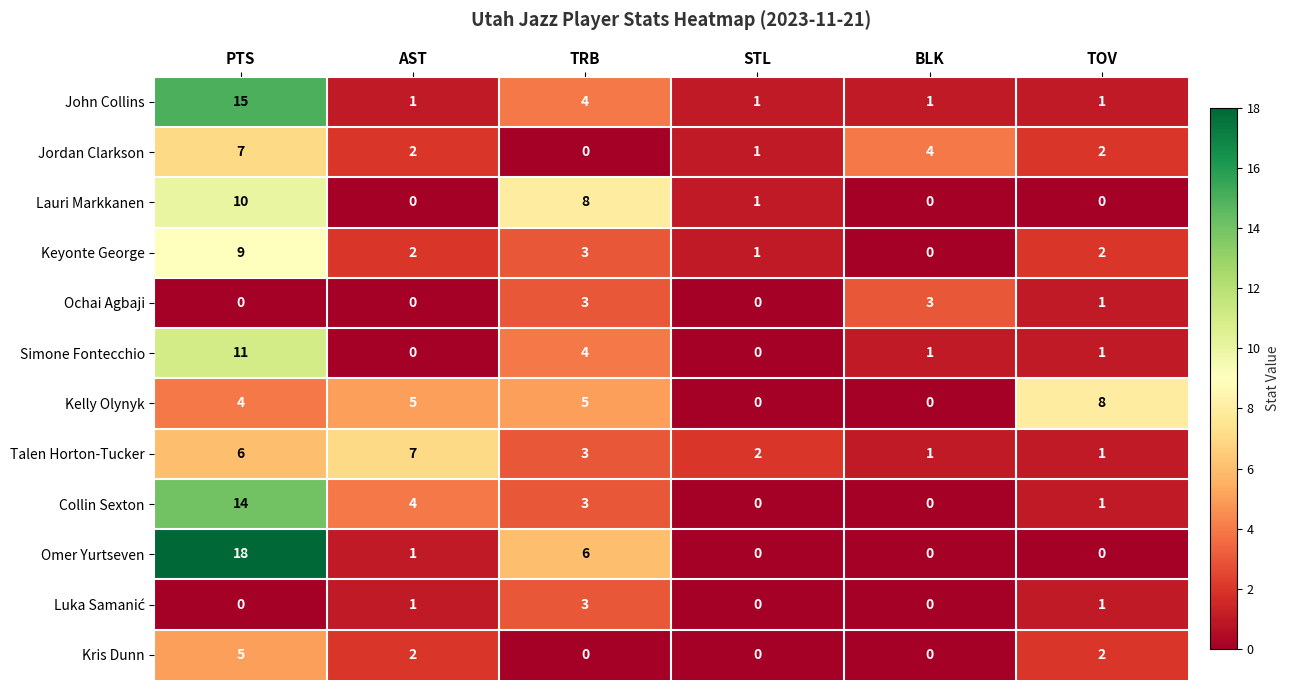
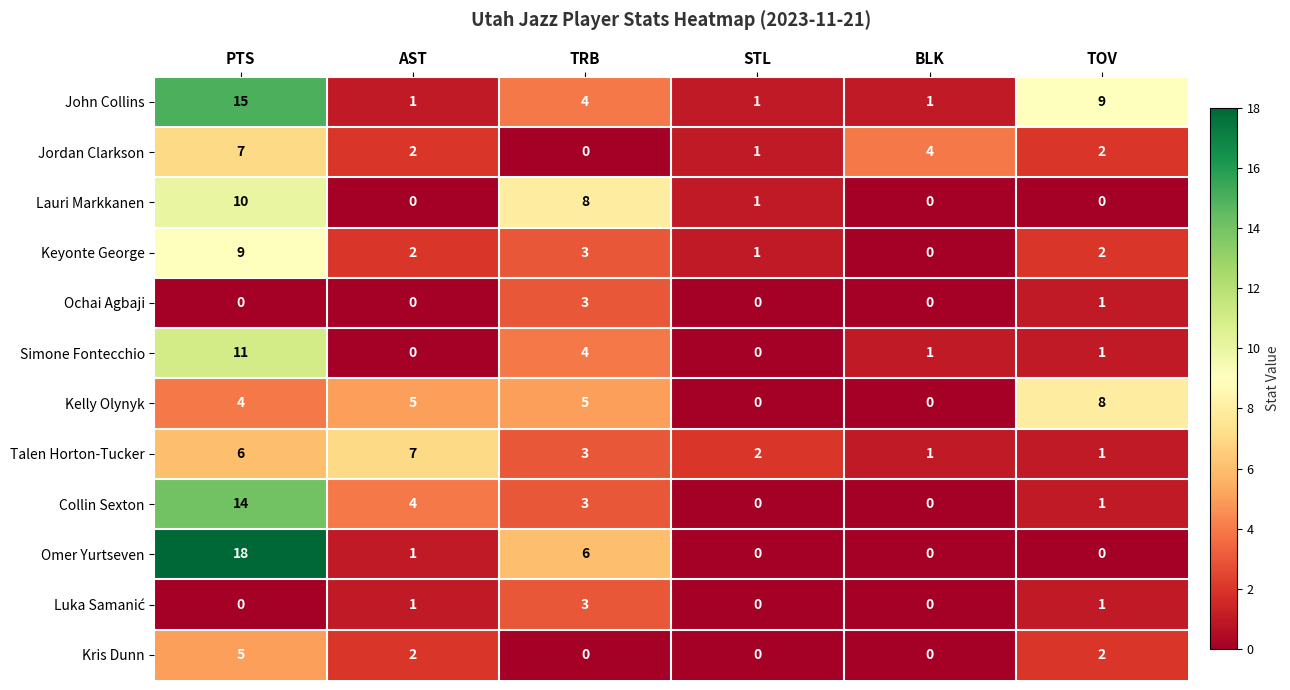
John Collins, TOV: 1 -> 9
Ochai Agbaji, BLK: 3 -> 0
